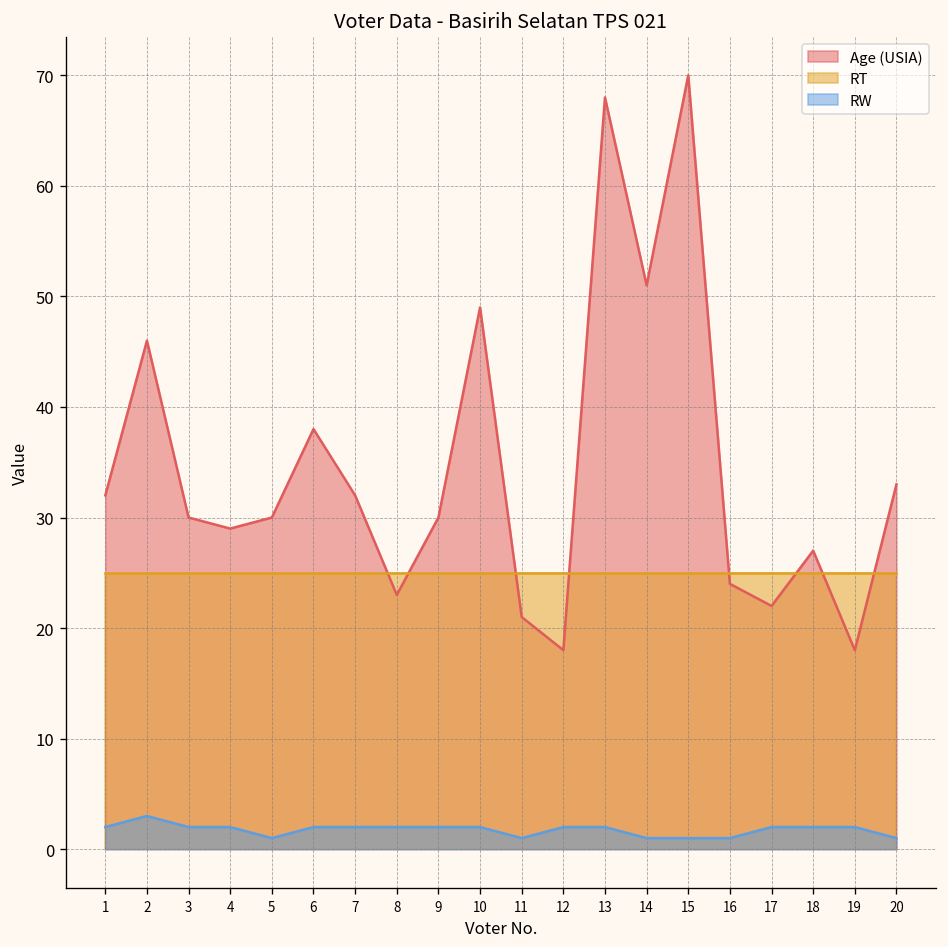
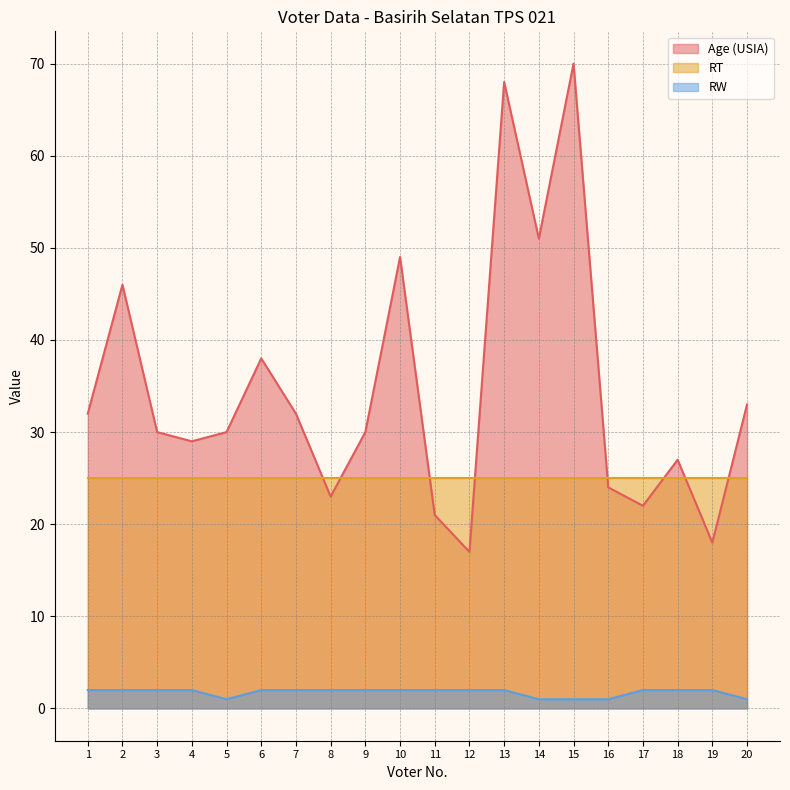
RW, 2: 3 -> 2
RW, 11: 1 -> 2
Age (USIA), 12: 18 -> 17
